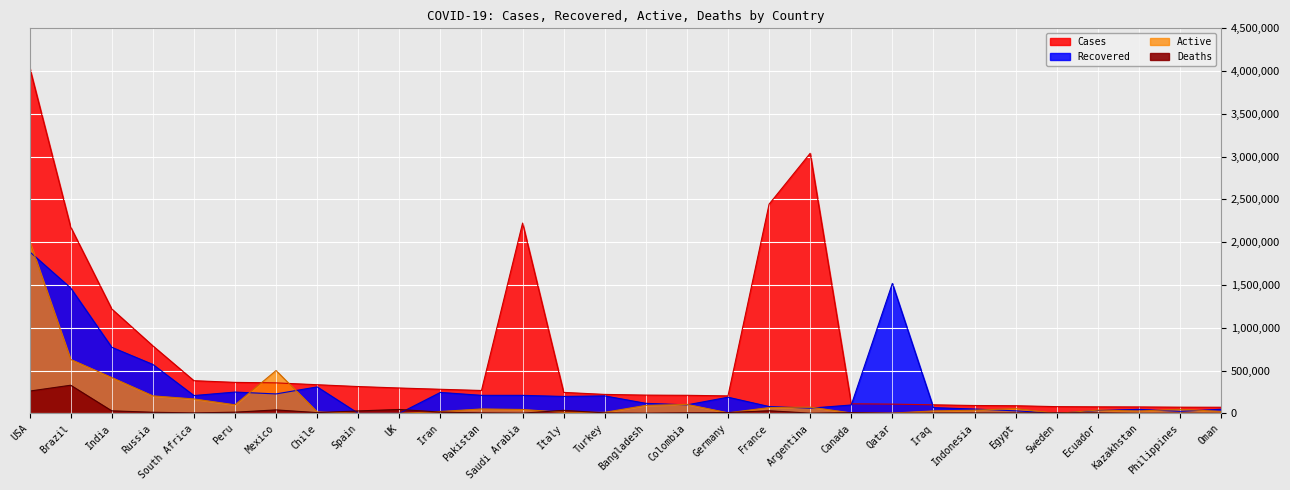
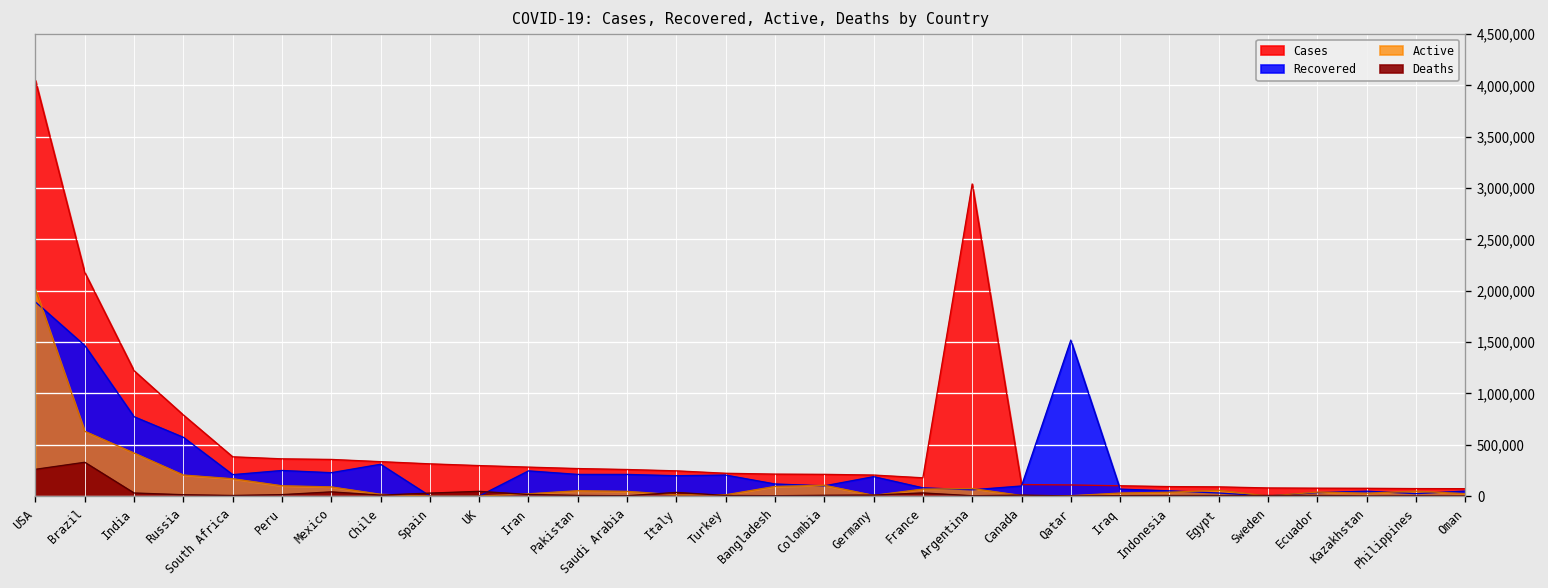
Active, Mexico: 500,000 -> 100,000
Cases, Saudi Arabia: 2,200,000 -> 300,000
Cases, France: 2,400,000 -> 200,000
